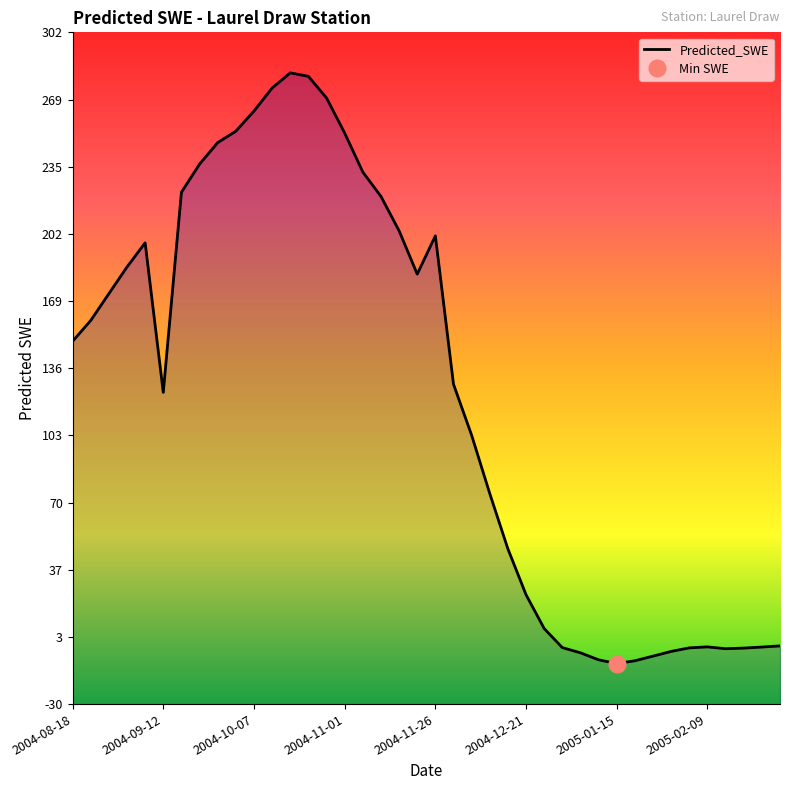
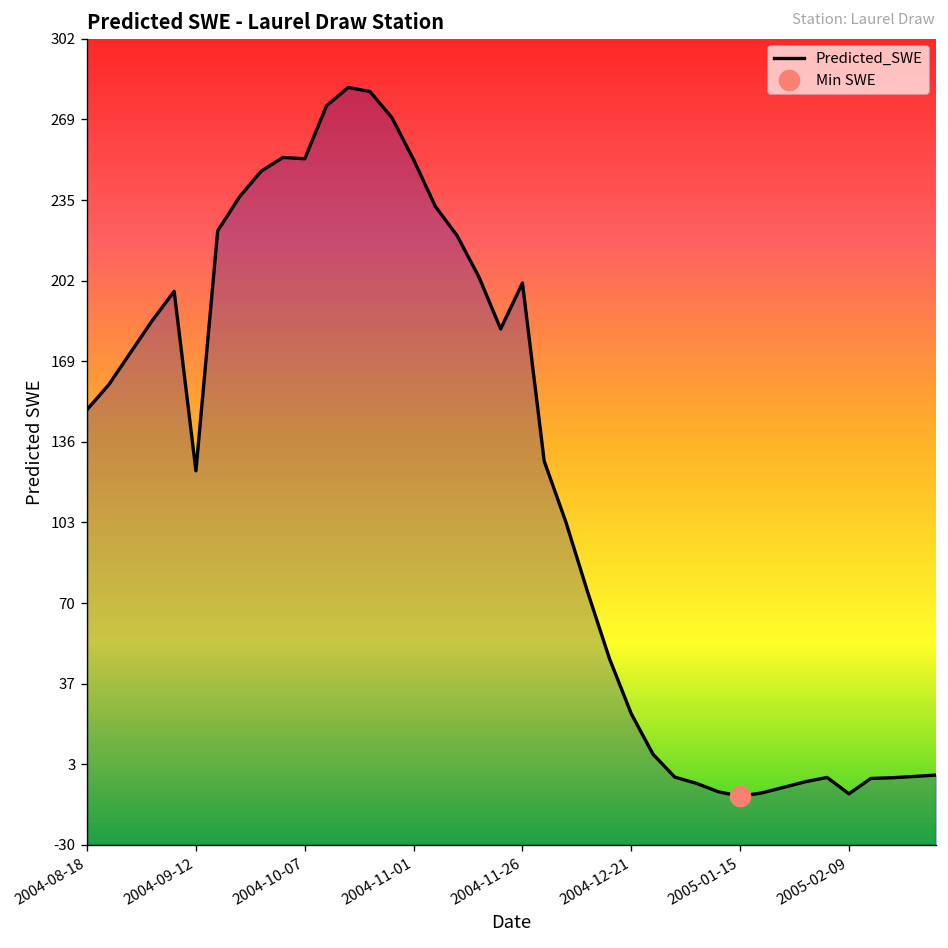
Predicted_SWE, 2004-10-07: 263 -> 252
Predicted_SWE, 2005-02-09: -1 -> -9
